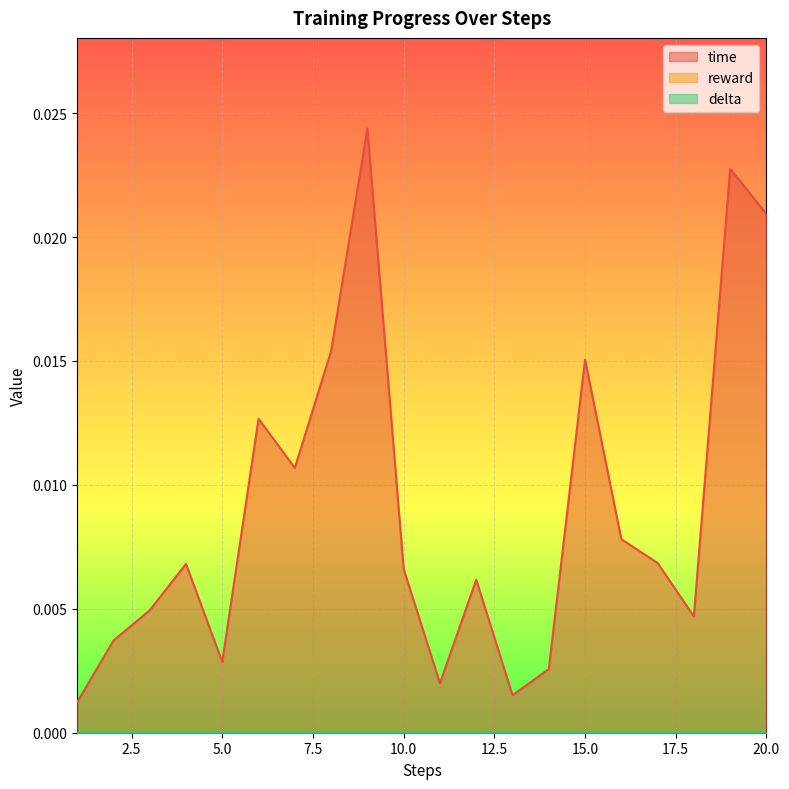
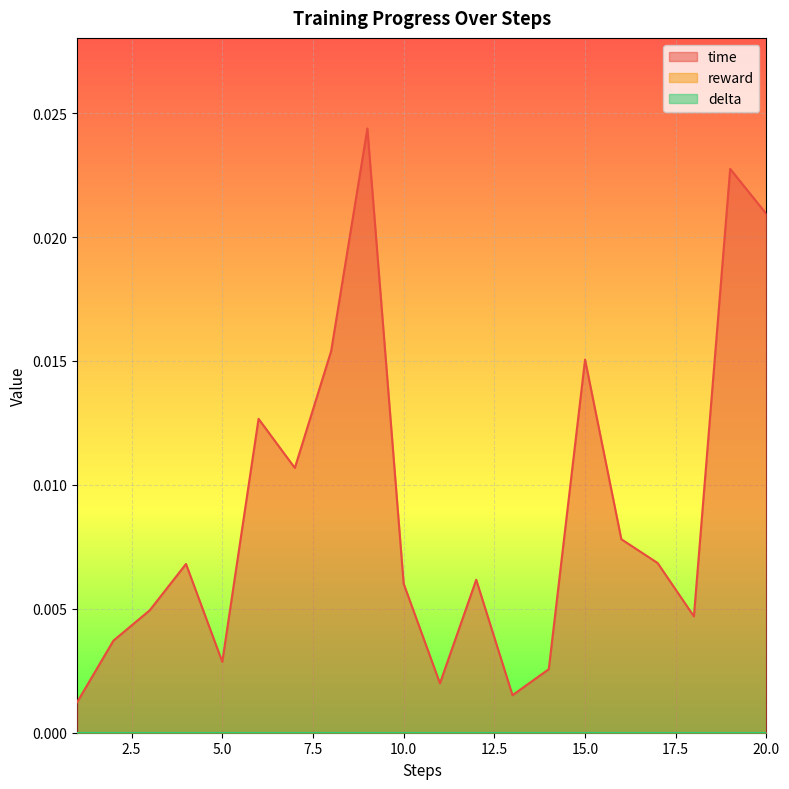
time, 10.0: 0.0066 -> 0.0060
